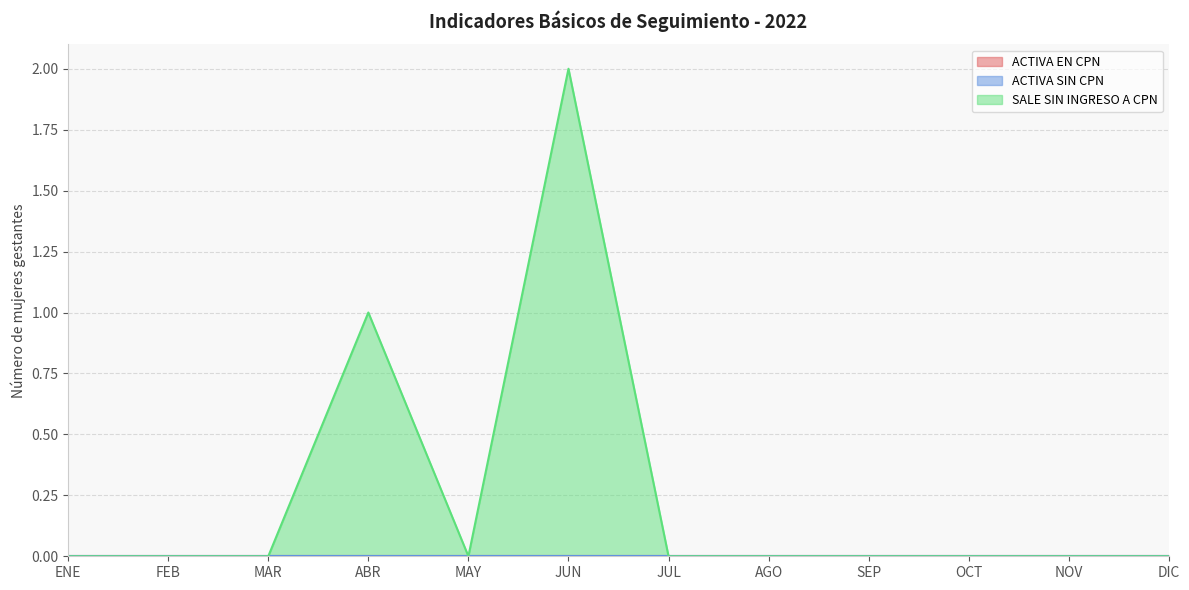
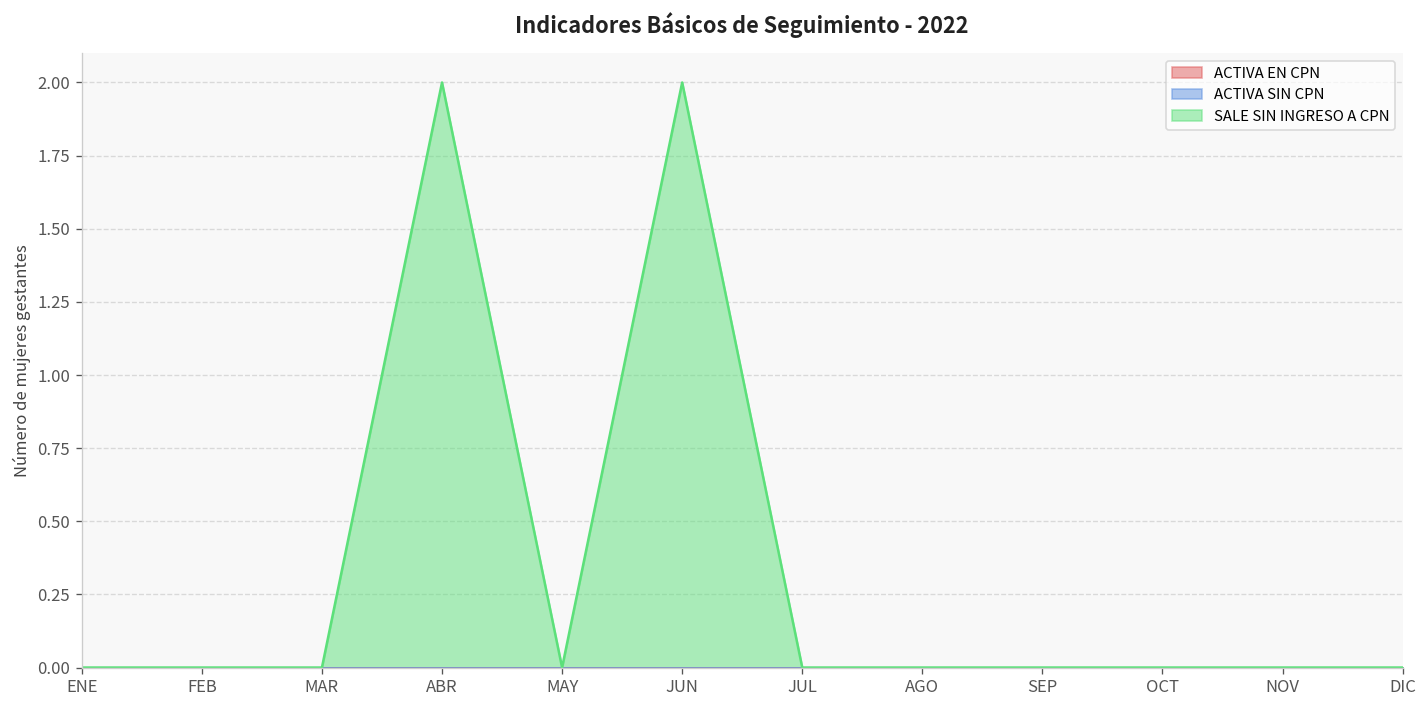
SALE SIN INGRESO A CPN, ABR: 1 -> 2
